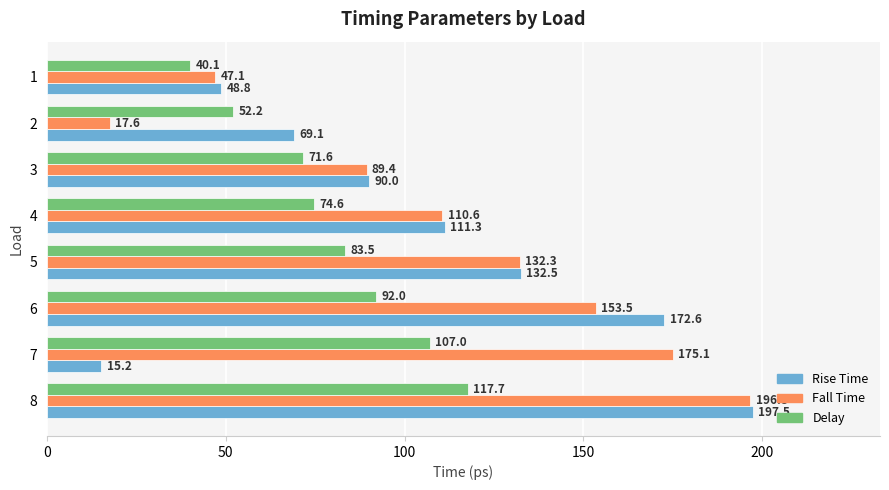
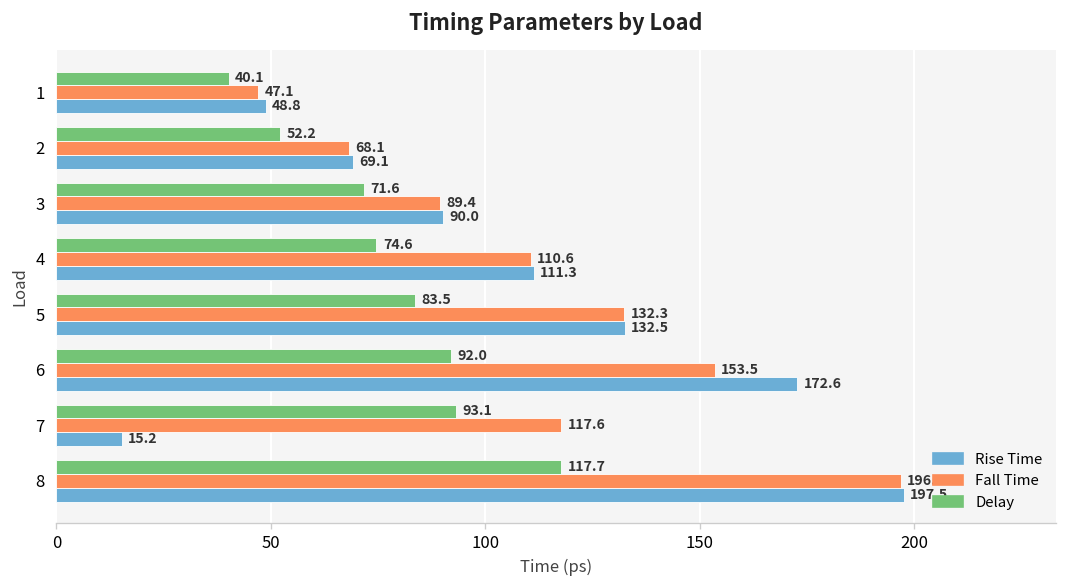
Fall Time, 2: 17.6 -> 68.1
Delay, 7: 107.0 -> 93.1
Fall Time, 7: 175.1 -> 117.6
